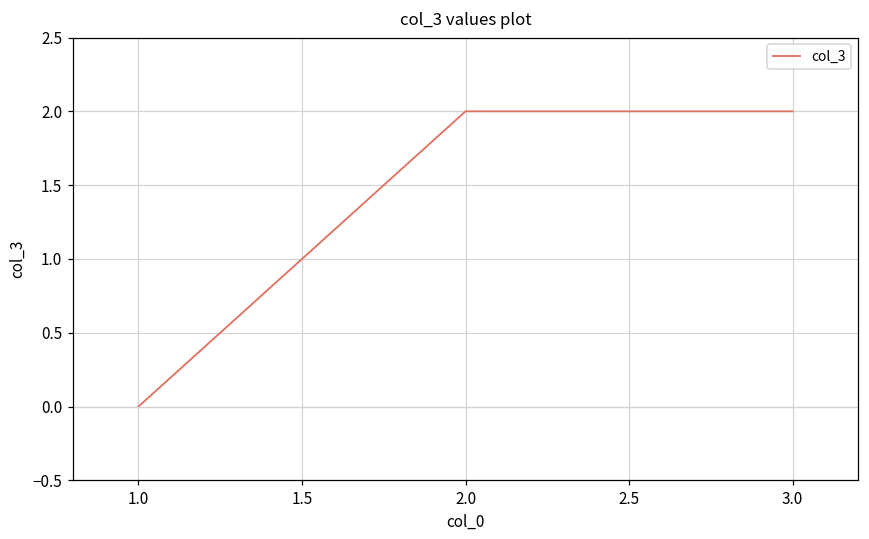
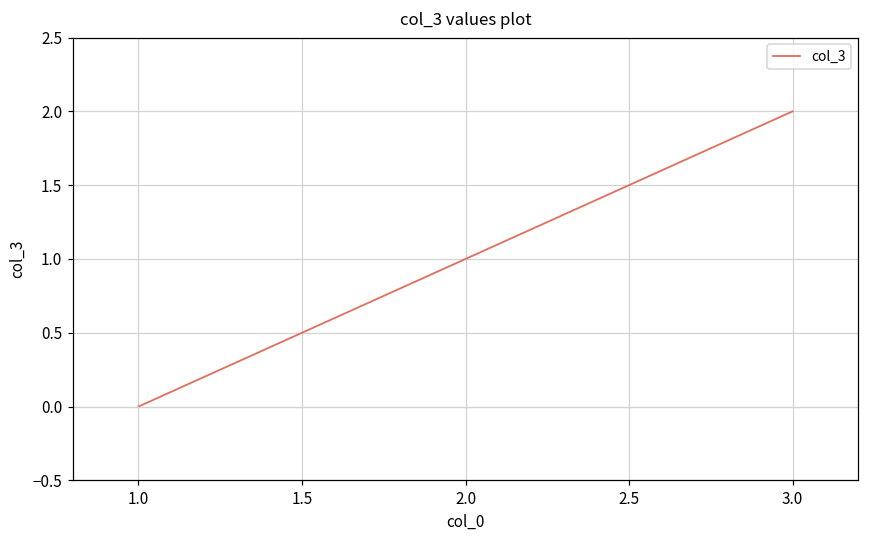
2.0: 2 -> 1
